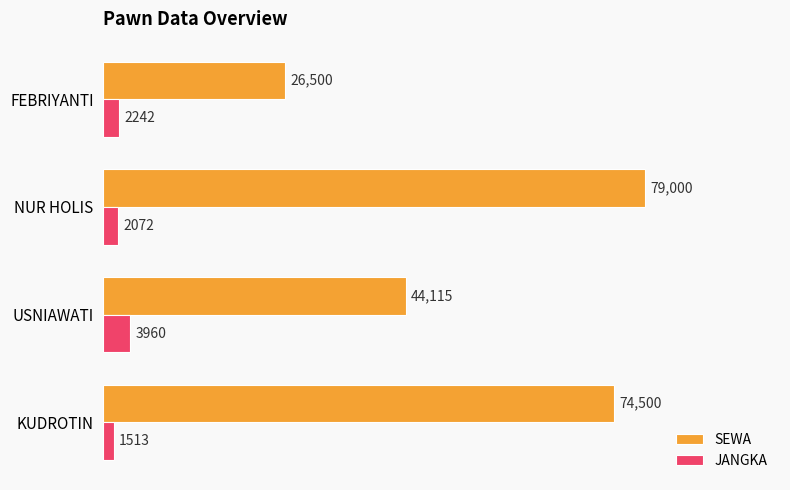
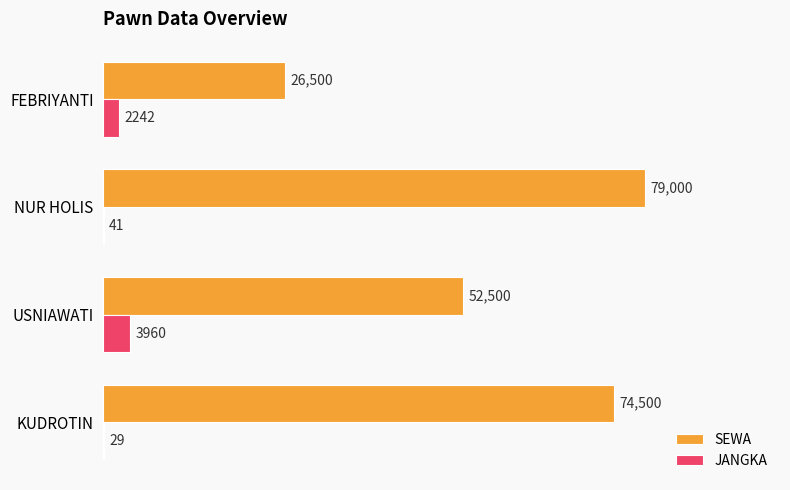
JANGKA, NUR HOLIS: 2072 -> 41
SEWA, USNIAWATI: 44,115 -> 52,500
JANGKA, KUDROTIN: 1513 -> 29
